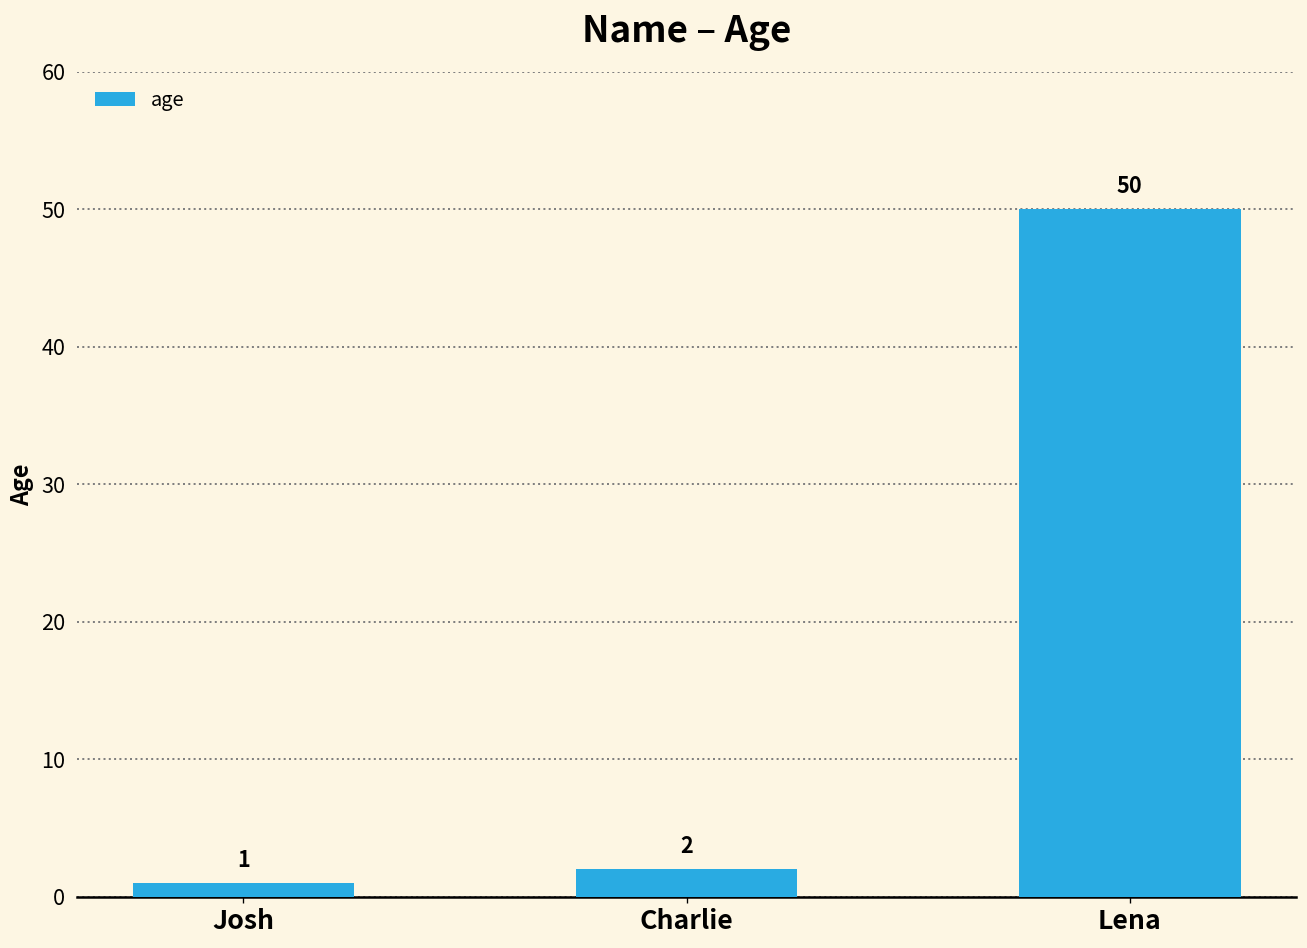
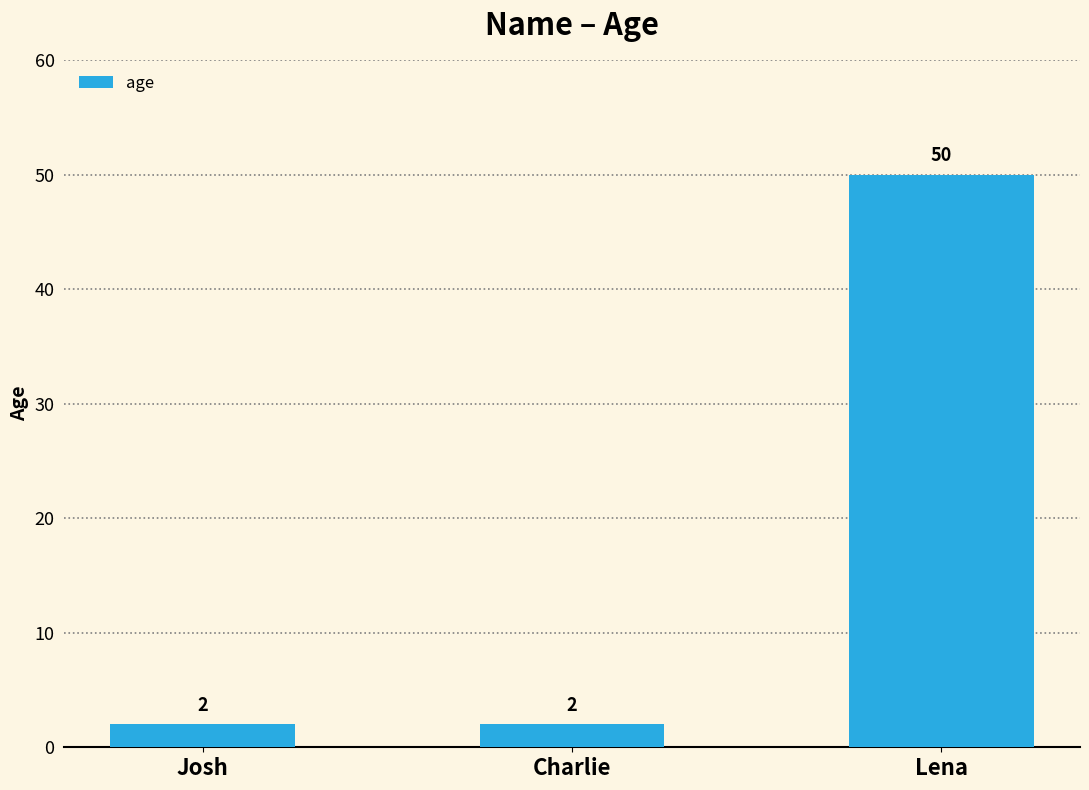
Josh: 1 -> 2
